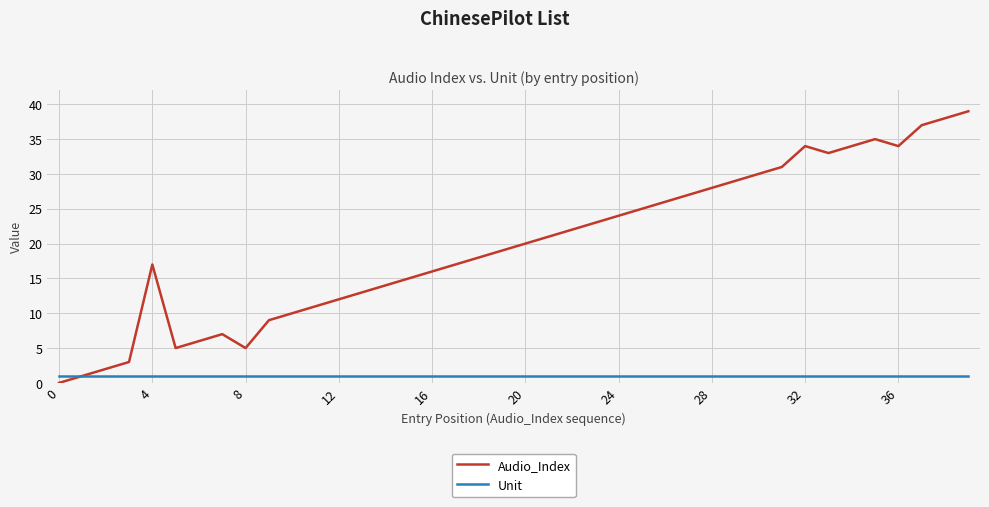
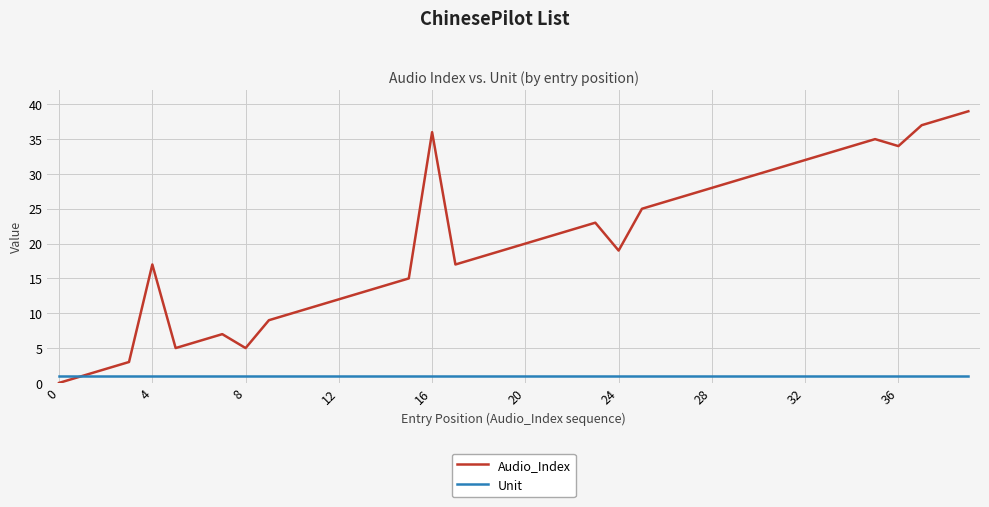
Audio_Index, 16: 16 -> 36
Audio_Index, 24: 24 -> 19
Audio_Index, 32: 34 -> 32
